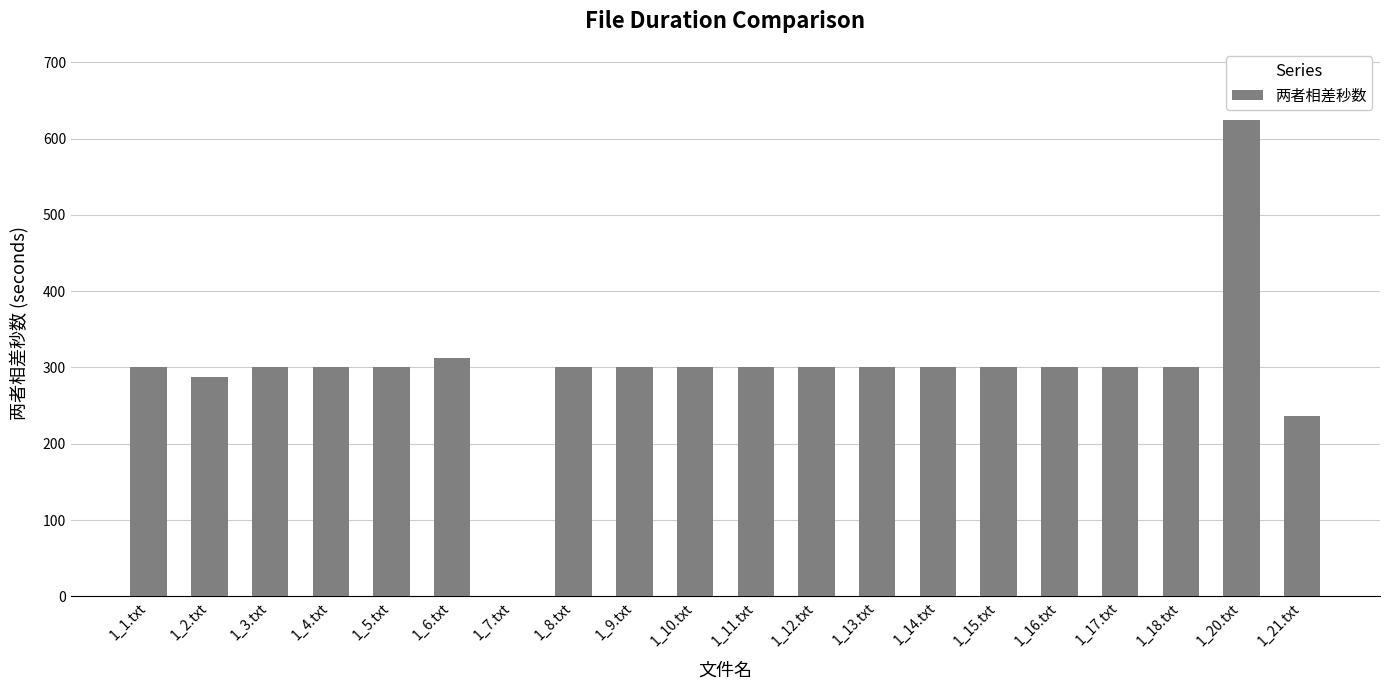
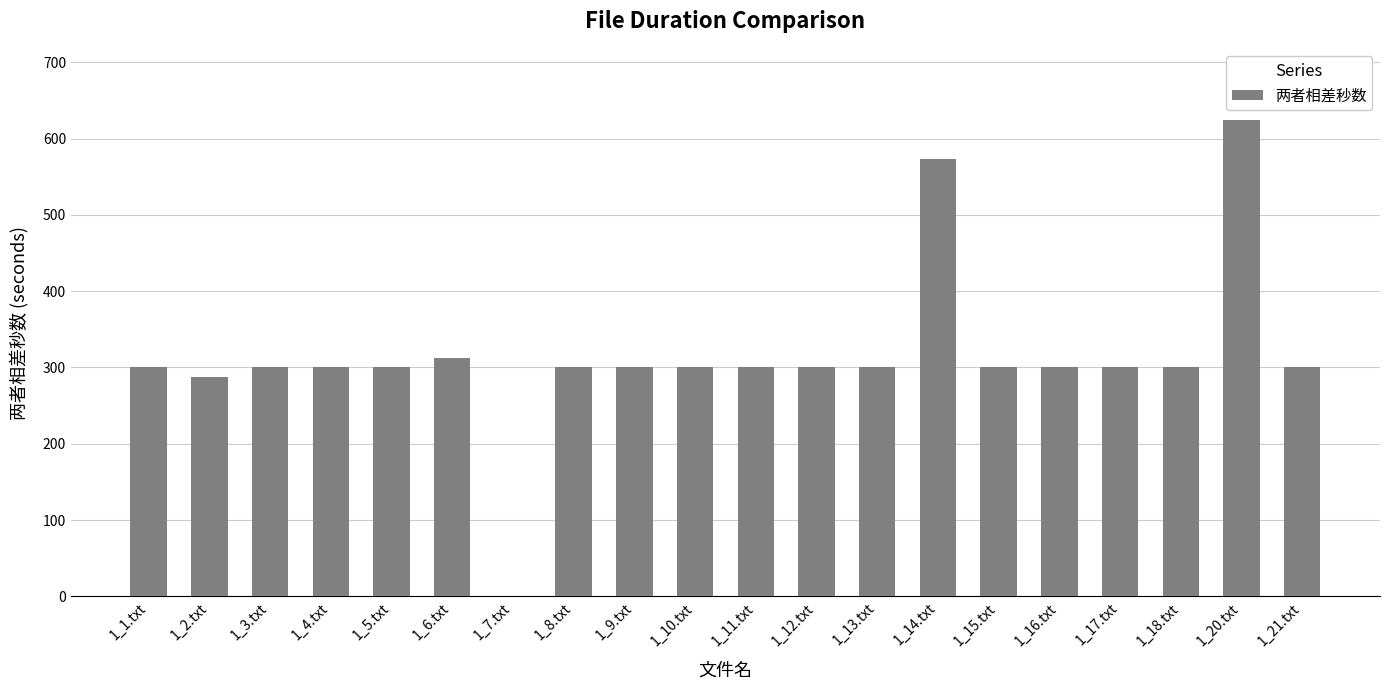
1_14.txt: 300 -> 570
1_21.txt: 240 -> 300
